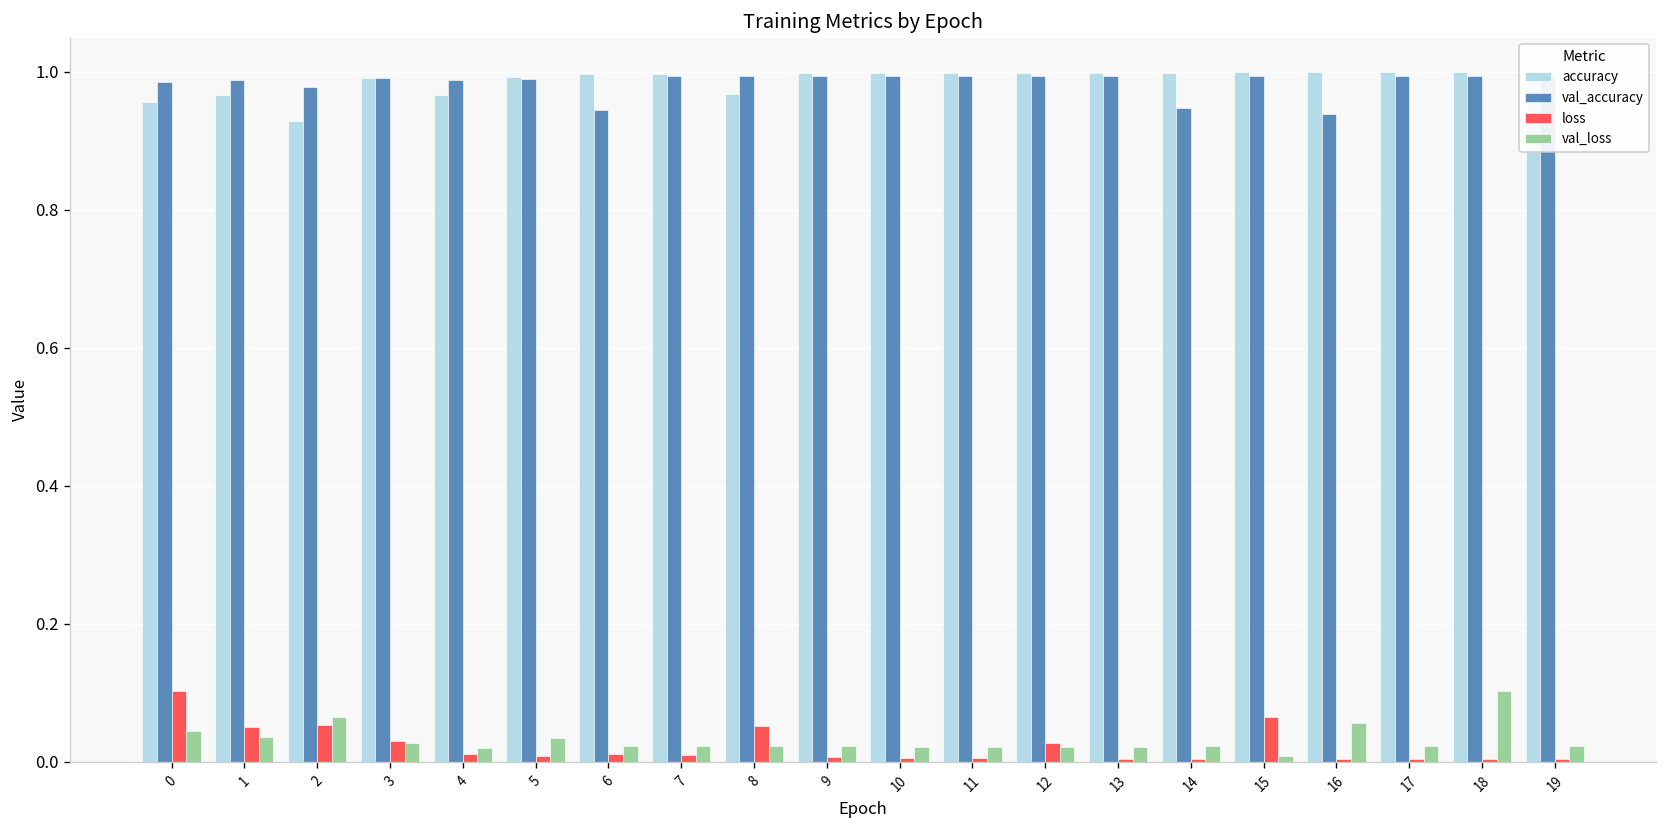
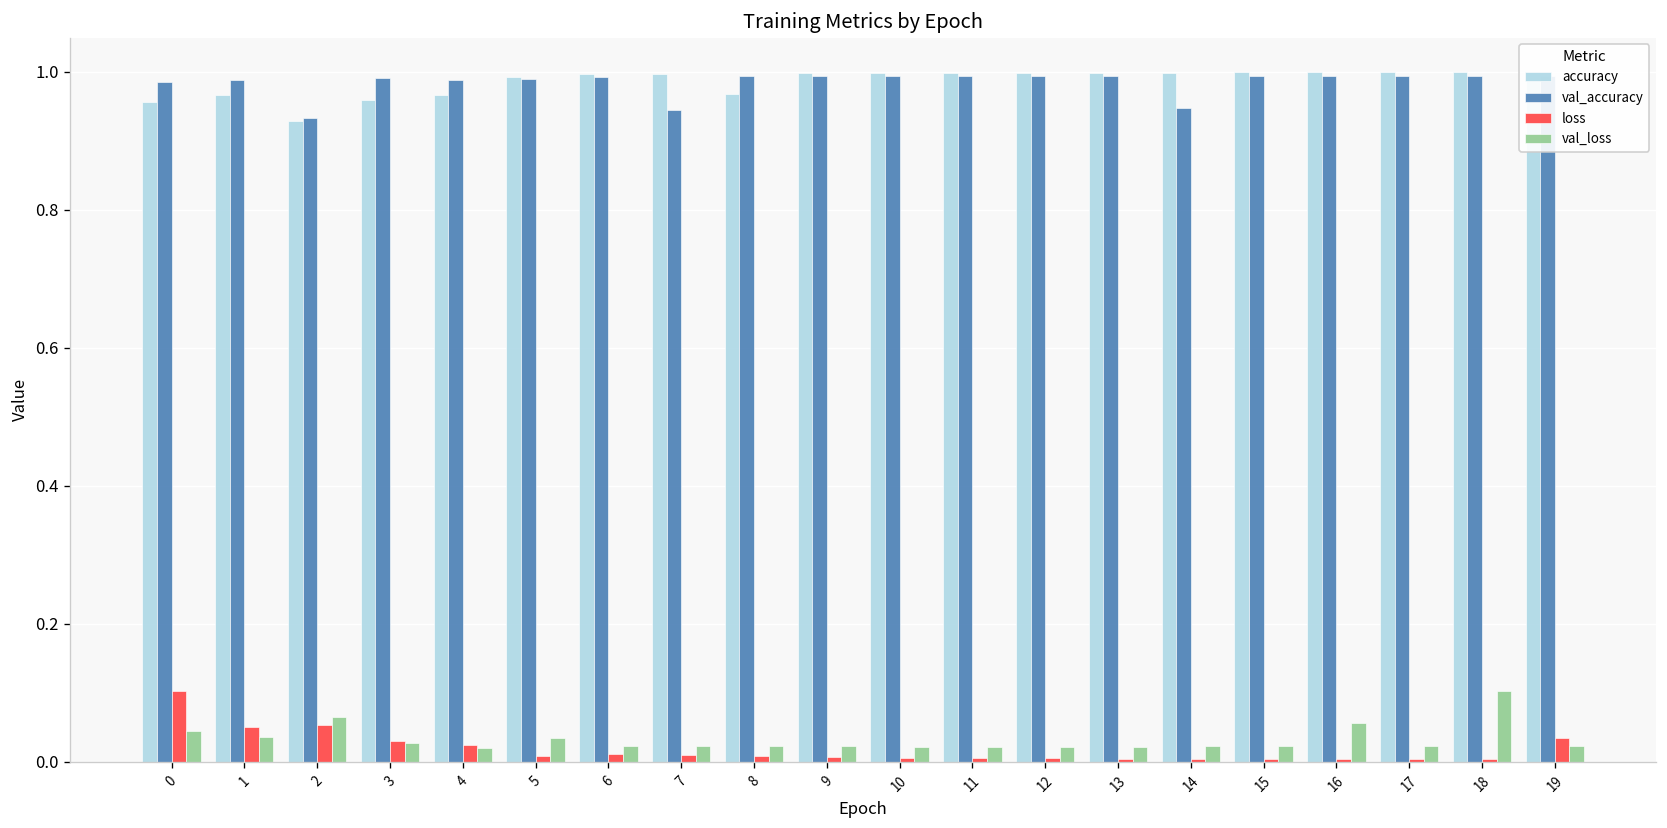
val_accuracy, 2: 0.98 -> 0.93
accuracy, 3: 0.99 -> 0.96
loss, 4: 0.01 -> 0.03
val_accuracy, 6: 0.94 -> 0.99
val_accuracy, 7: 0.99 -> 0.94
loss, 8: 0.05 -> 0.01
loss, 12: 0.03 -> 0.01
loss, 15: 0.07 -> 0.00
val_loss, 15: 0.01 -> 0.02
val_accuracy, 16: 0.94 -> 0.99
loss, 19: 0.00 -> 0.03
